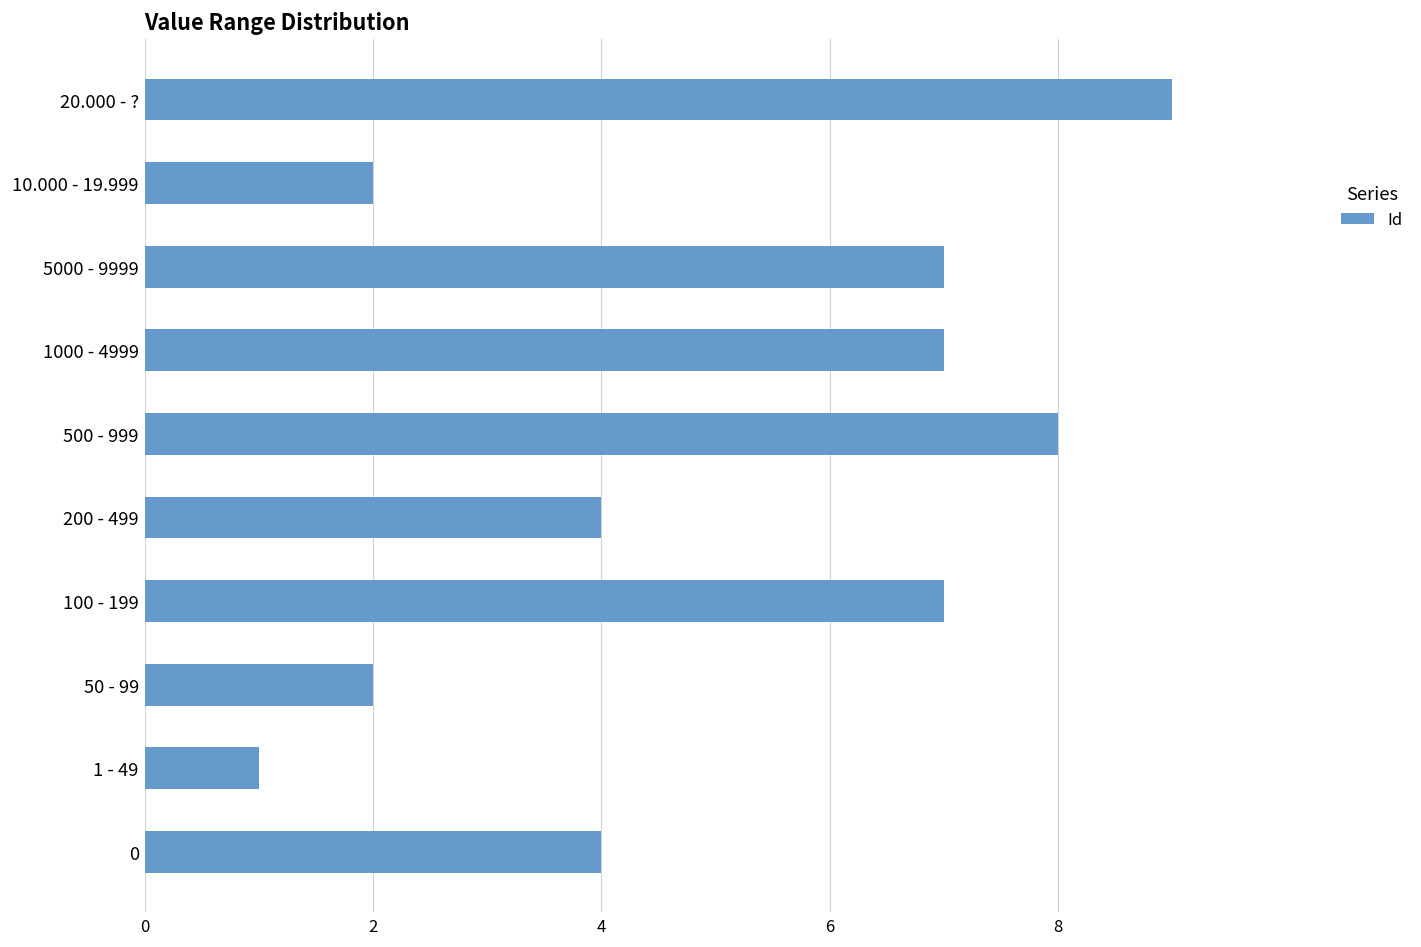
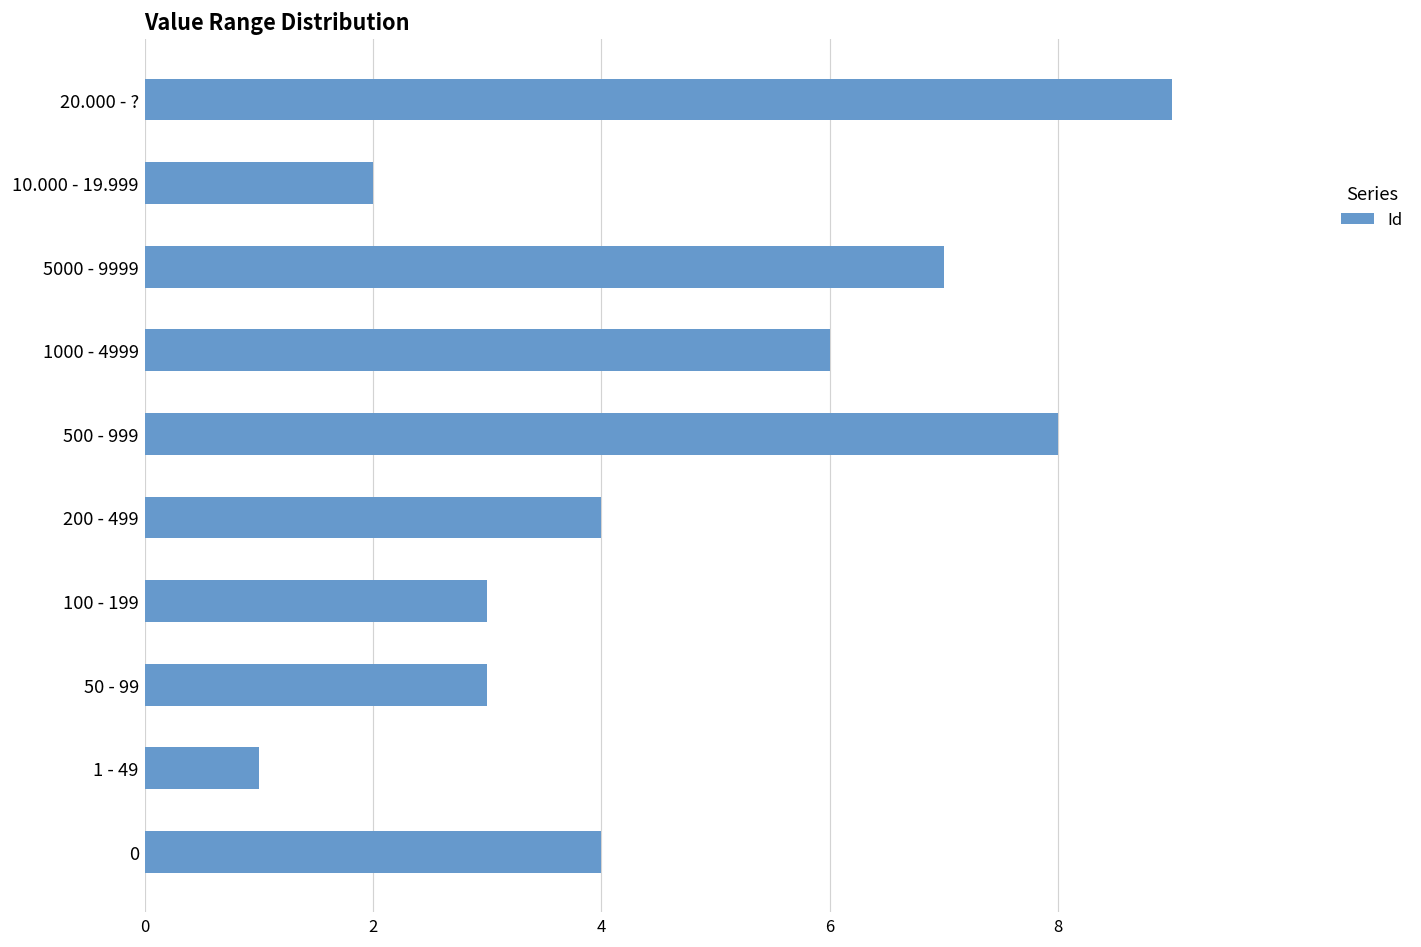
1000 - 4999: 7 -> 6
100 - 199: 7 -> 3
50 - 99: 2 -> 3
